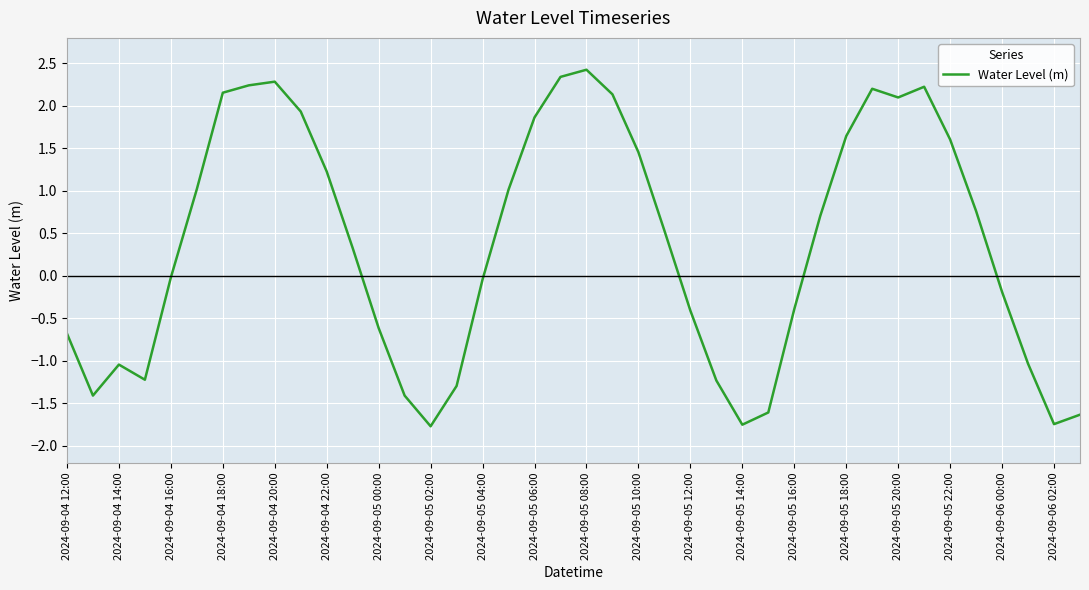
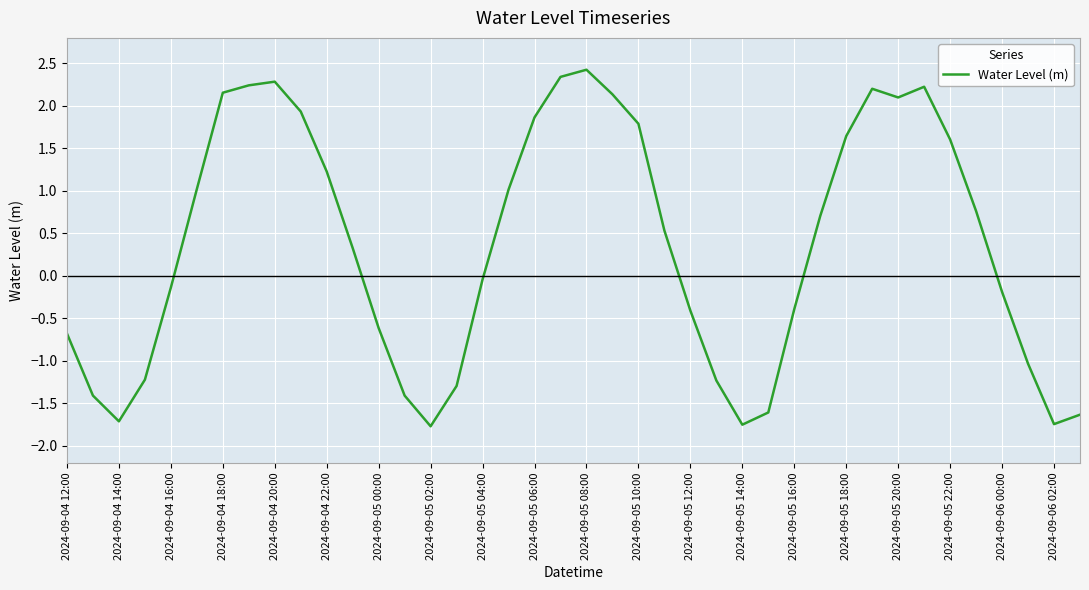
2024-09-04 14:00: -1.0 -> -1.7
2024-09-04 16:00: 0.0 -> -0.1
2024-09-05 10:00: 1.5 -> 1.8
